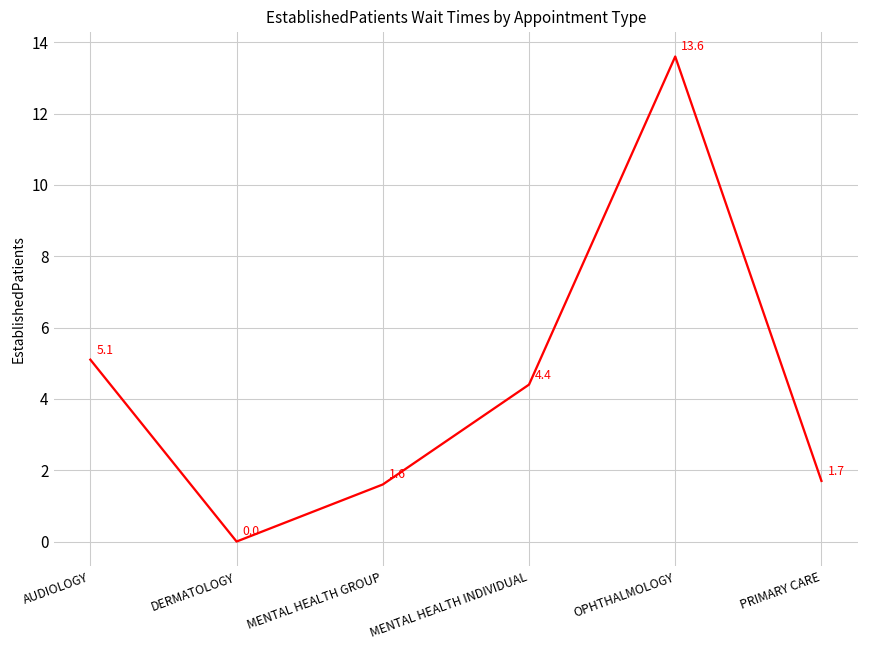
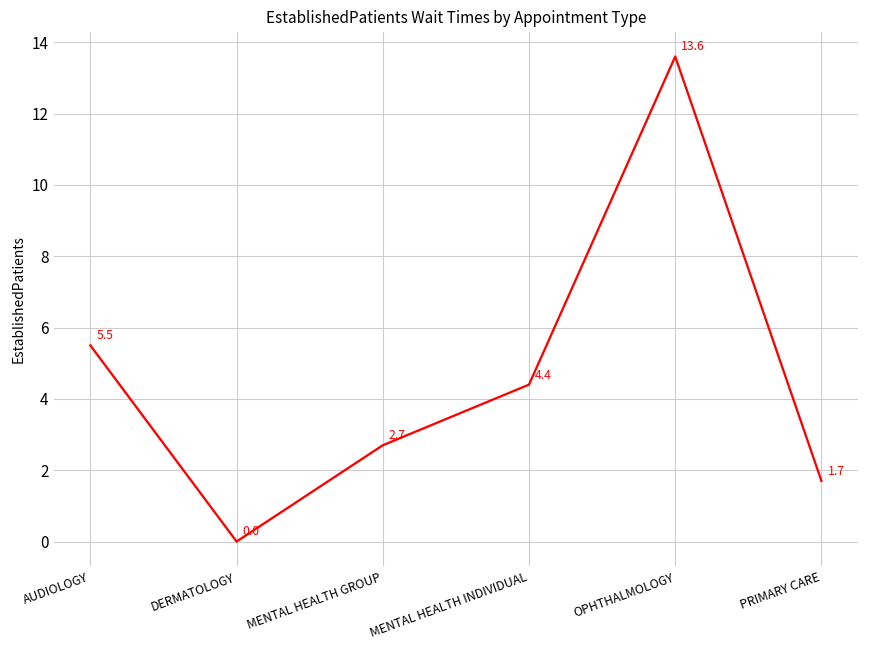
AUDIOLOGY: 5.1 -> 5.5
MENTAL HEALTH GROUP: 1.6 -> 2.7
